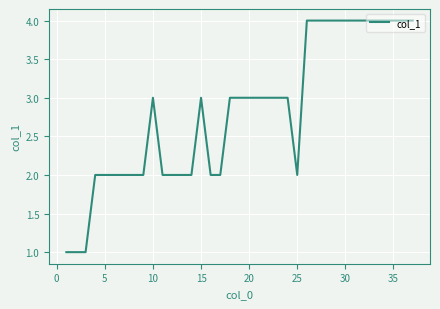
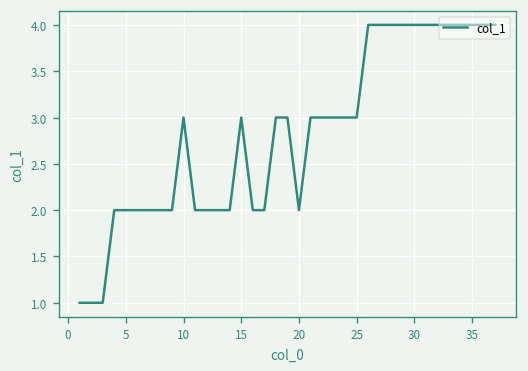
20: 3 -> 2
25: 2 -> 3
